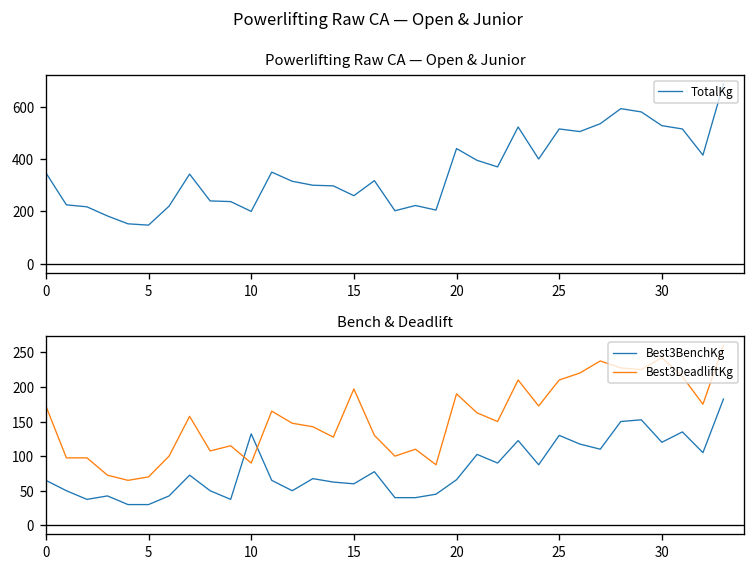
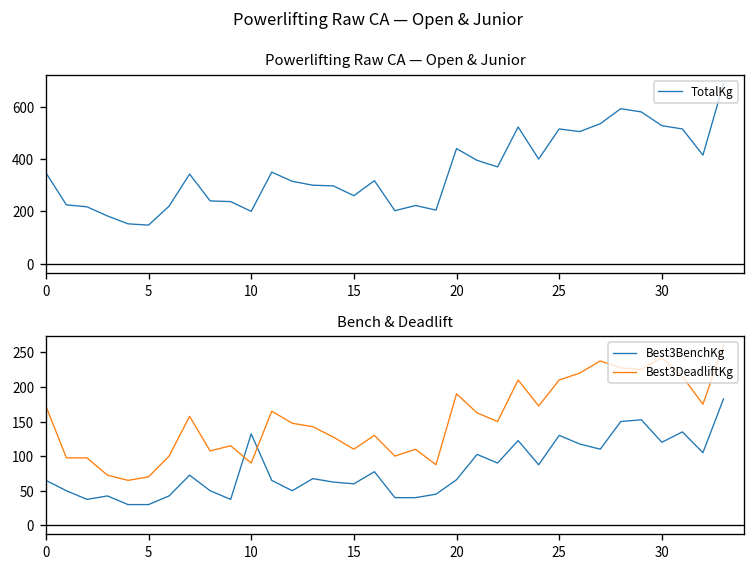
Bench & Deadlift, Best3DeadliftKg, 15: 200 -> 110
